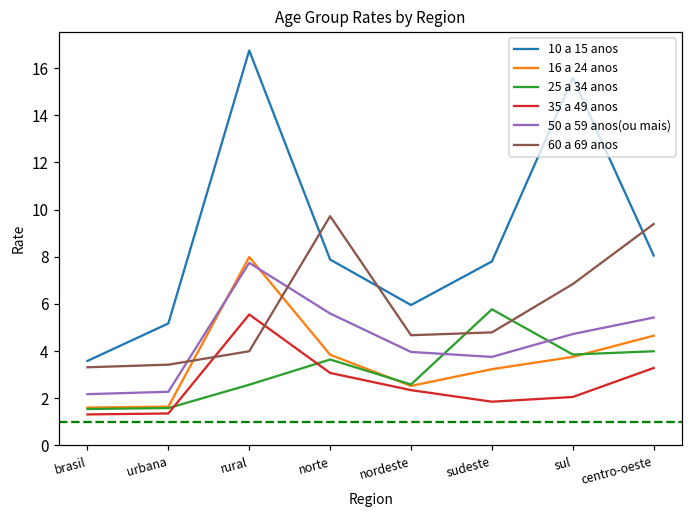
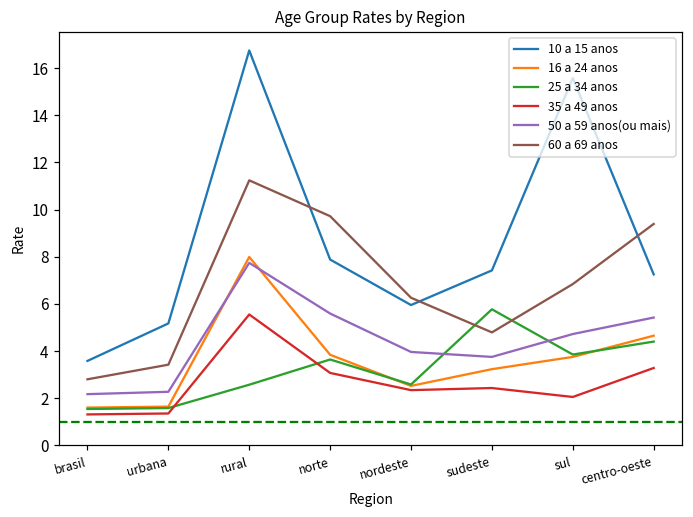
60 a 69 anos, brasil: 3.3 -> 2.8
60 a 69 anos, rural: 4.0 -> 11.2
60 a 69 anos, nordeste: 4.7 -> 6.3
10 a 15 anos, sudeste: 7.8 -> 7.4
35 a 49 anos, sudeste: 1.9 -> 2.4
10 a 15 anos, centro-oeste: 8.1 -> 7.3
25 a 34 anos, centro-oeste: 4.0 -> 4.4
